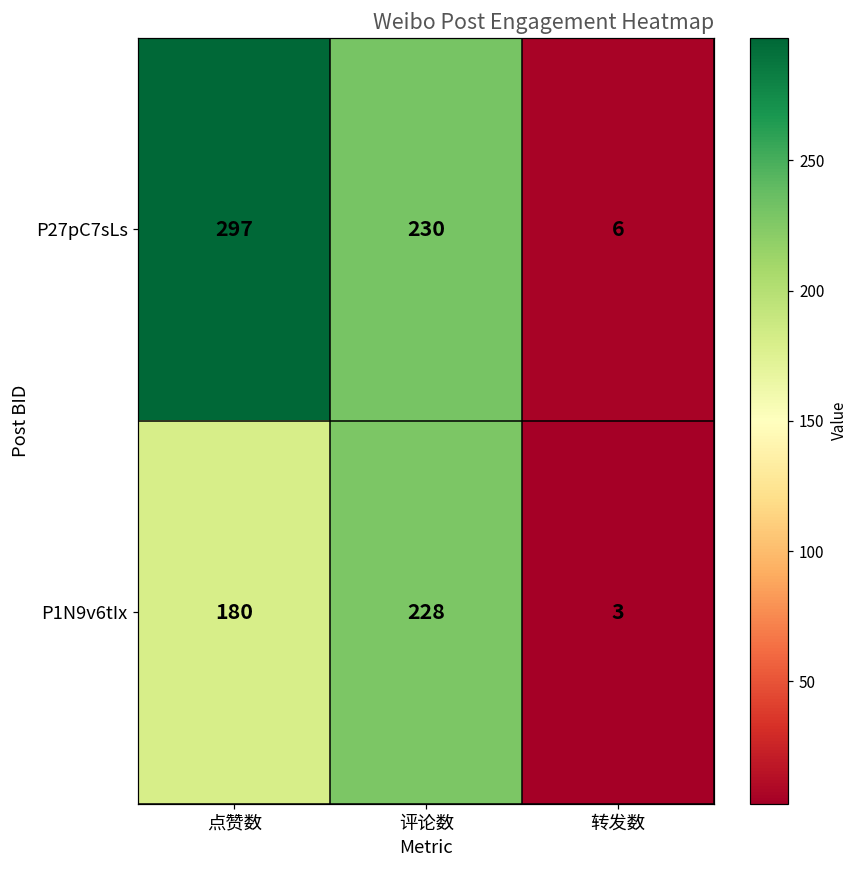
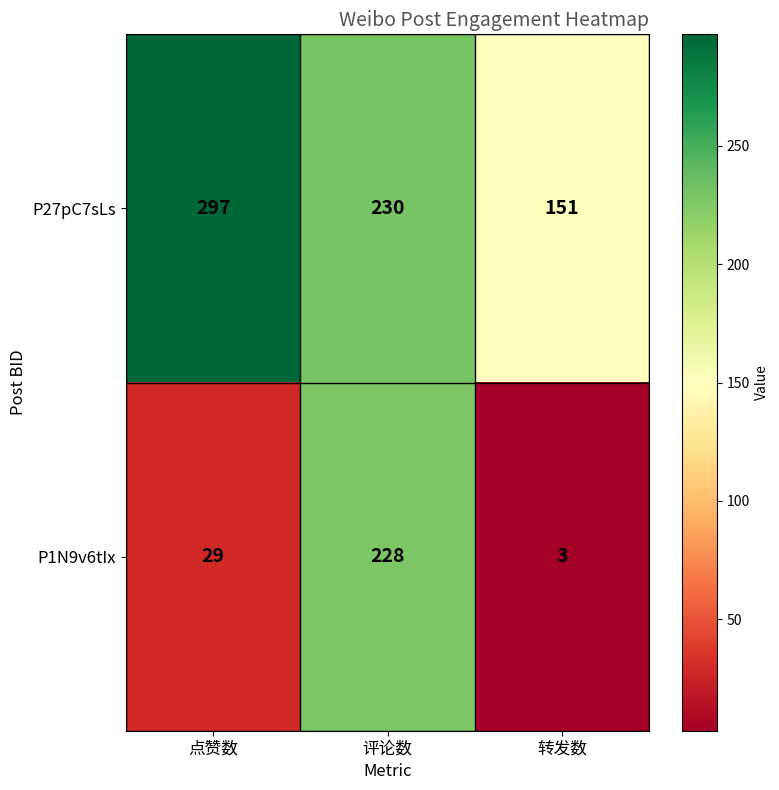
P27pC7sLs, 转发数: 6 -> 151
P1N9v6tIx, 点赞数: 180 -> 29
